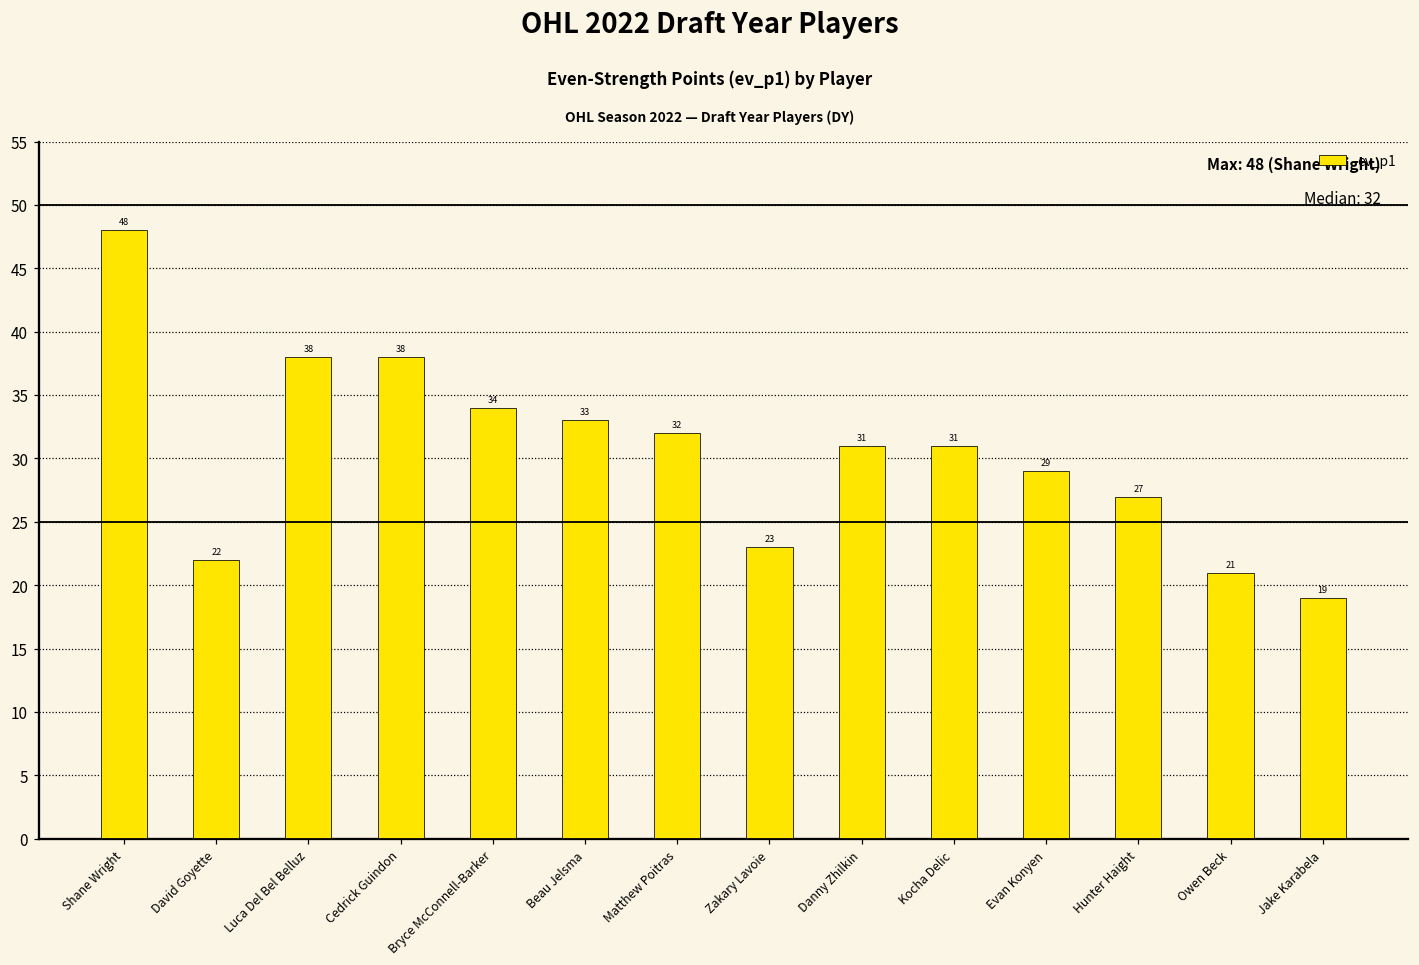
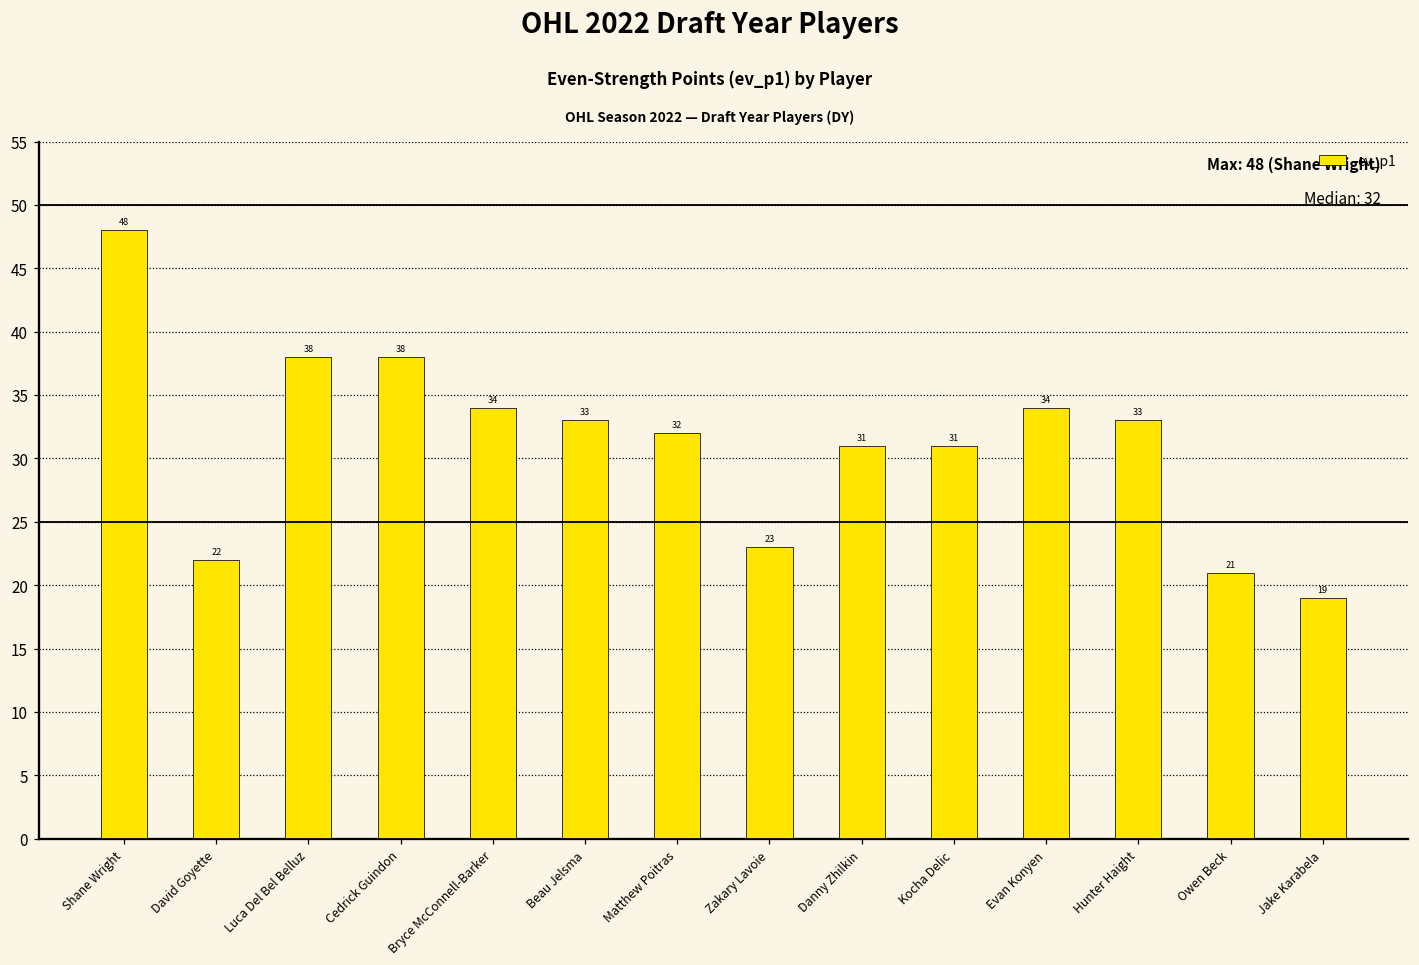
Evan Konyen: 29 -> 34
Hunter Haight: 27 -> 33
